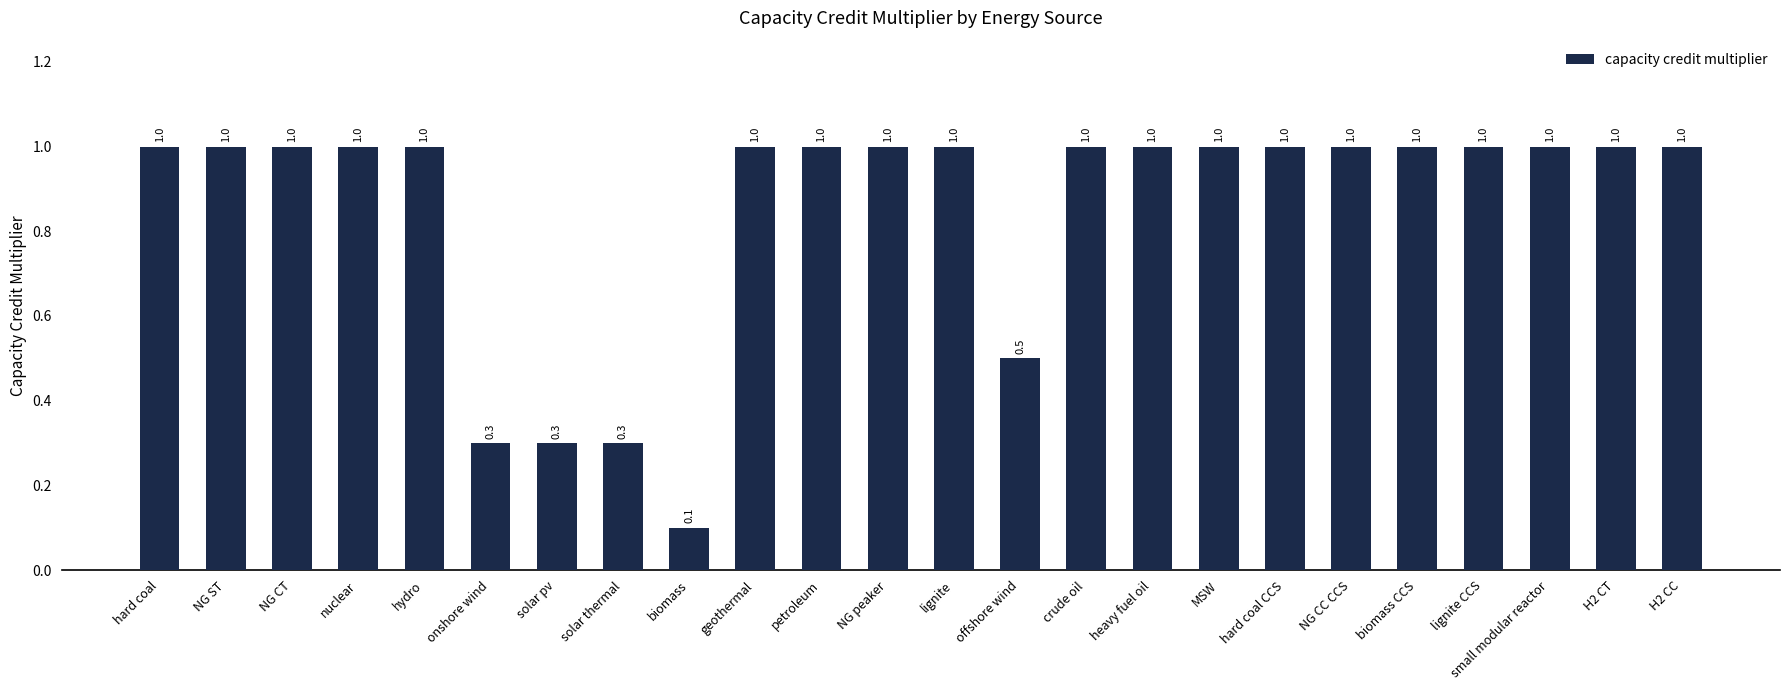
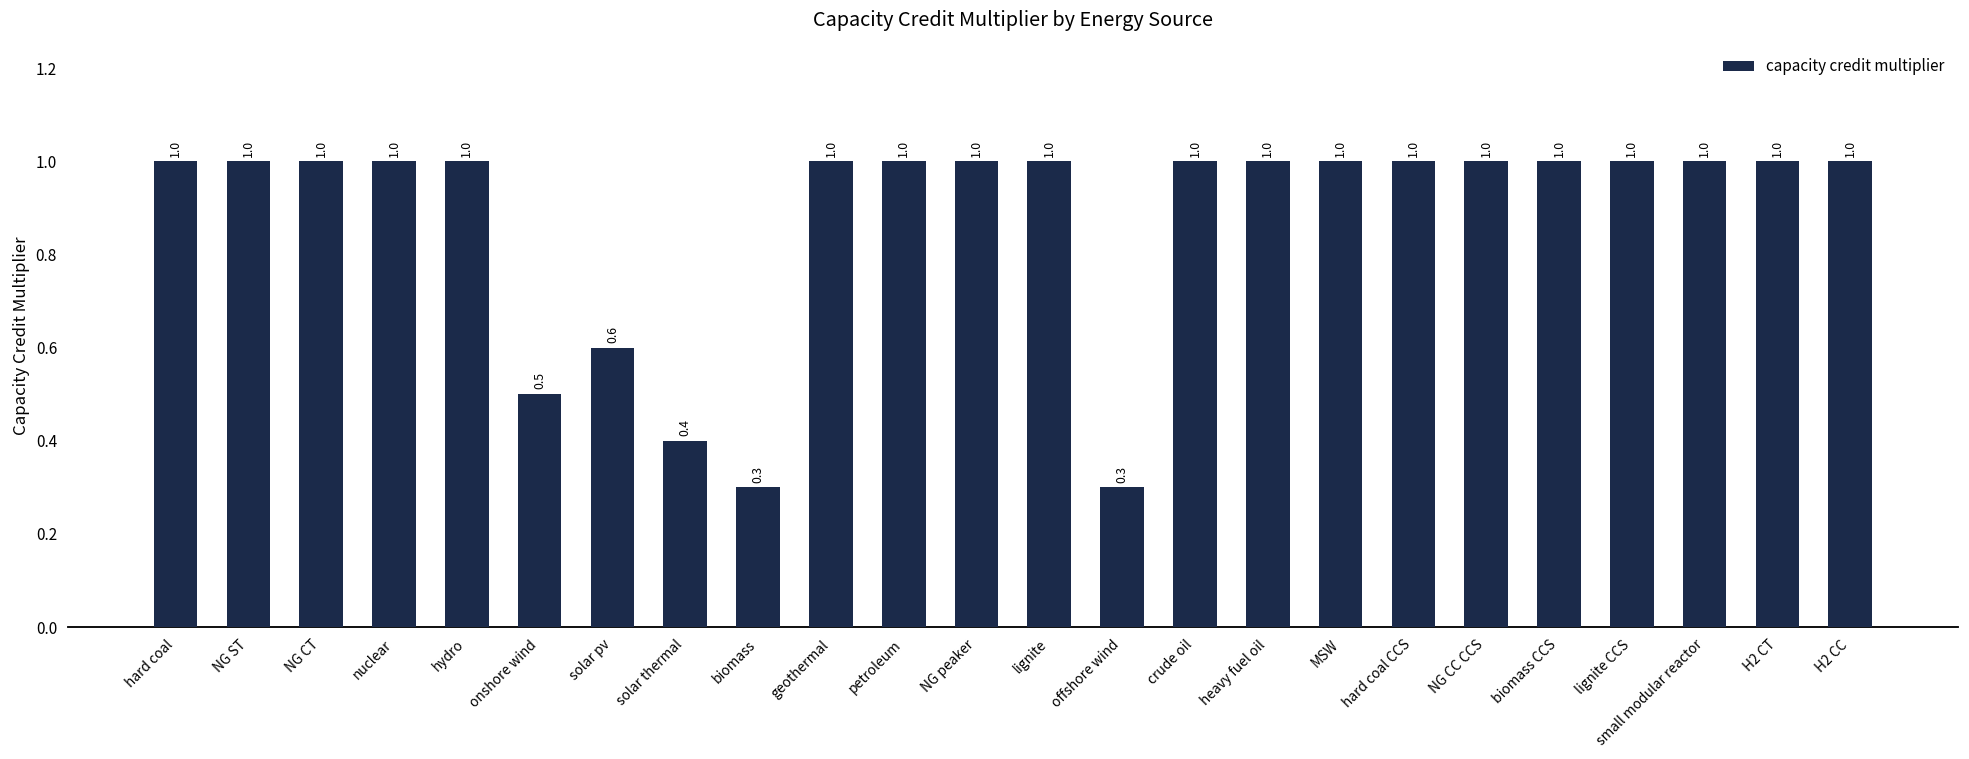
onshore wind: 0.3 -> 0.5
solar pv: 0.3 -> 0.6
solar thermal: 0.3 -> 0.4
biomass: 0.1 -> 0.3
offshore wind: 0.5 -> 0.3
